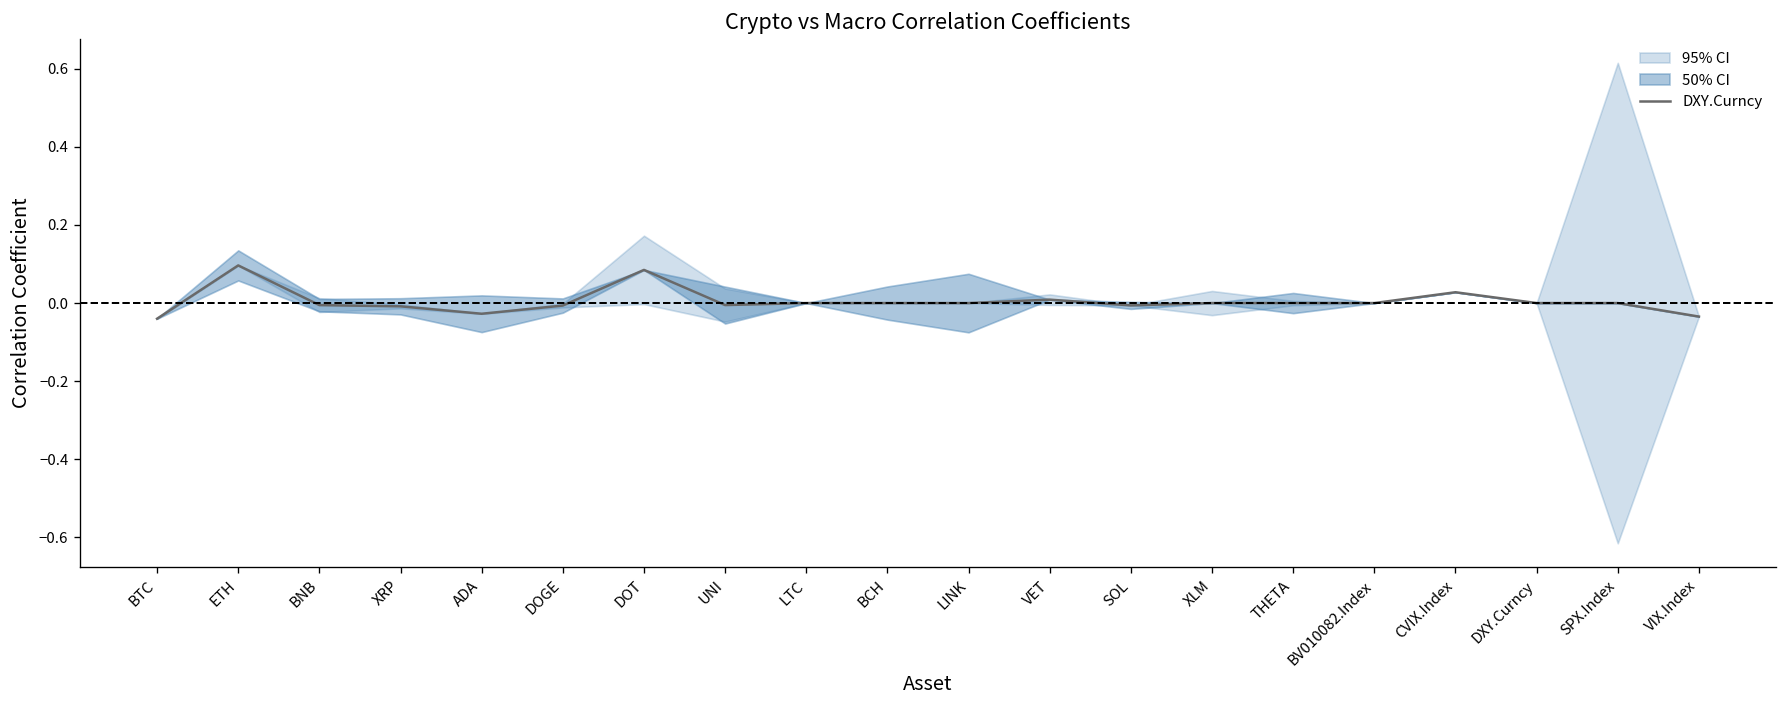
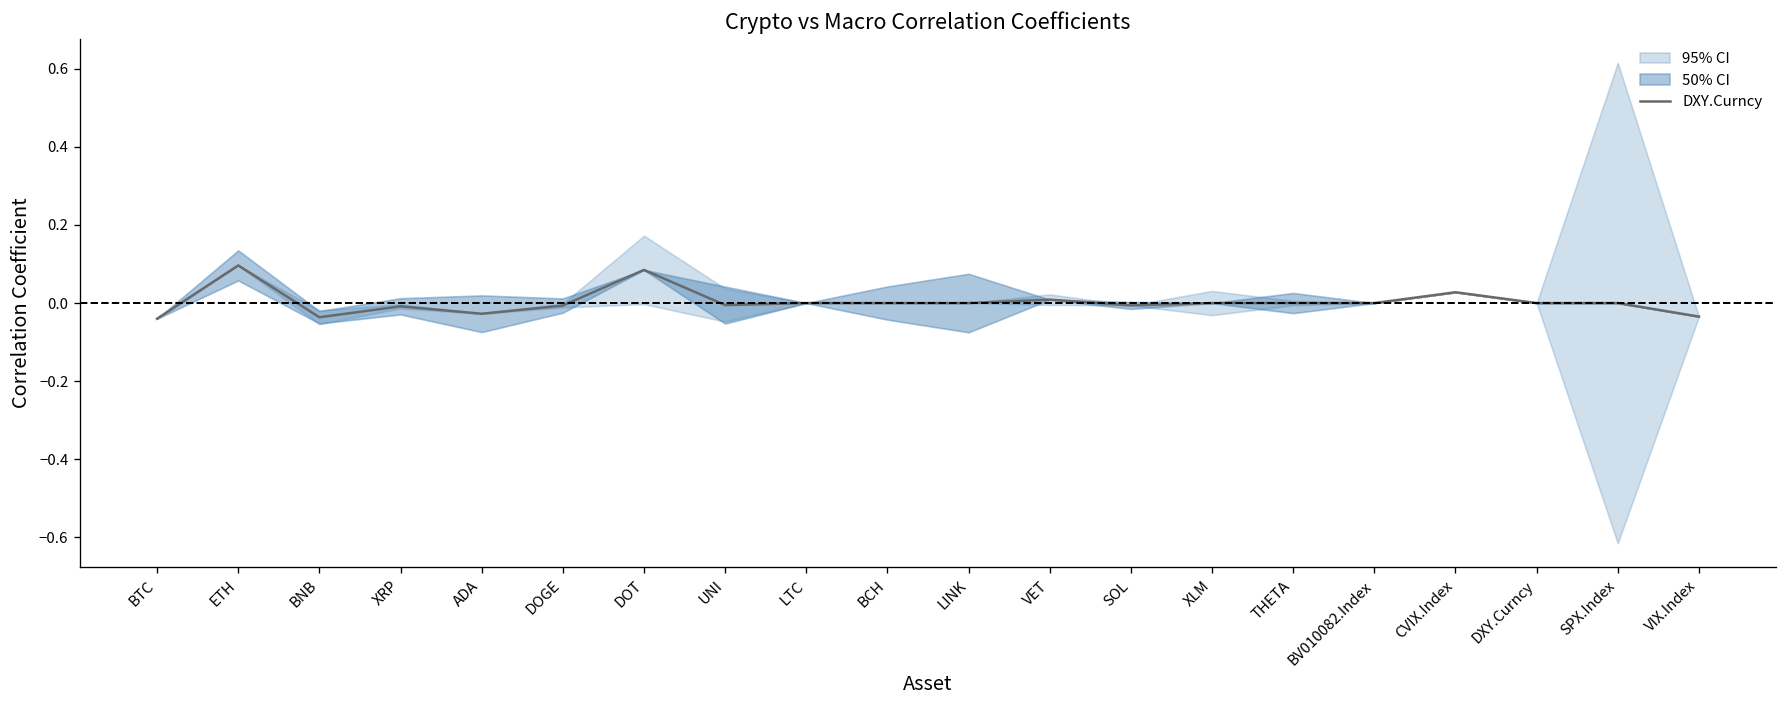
DXY.Curncy, BNB: -0.01 -> -0.04
